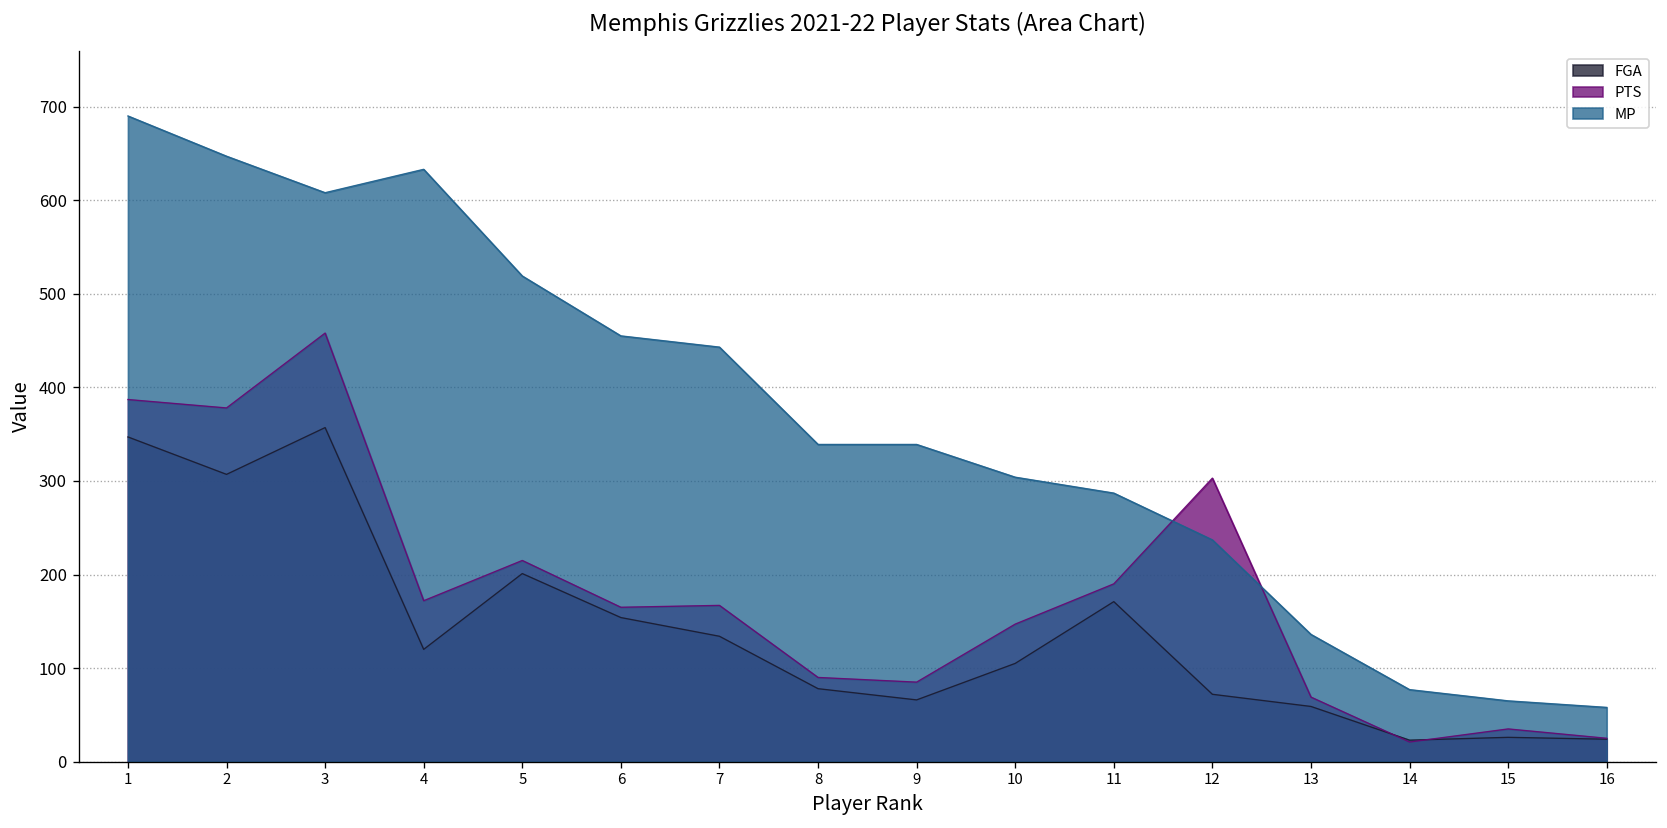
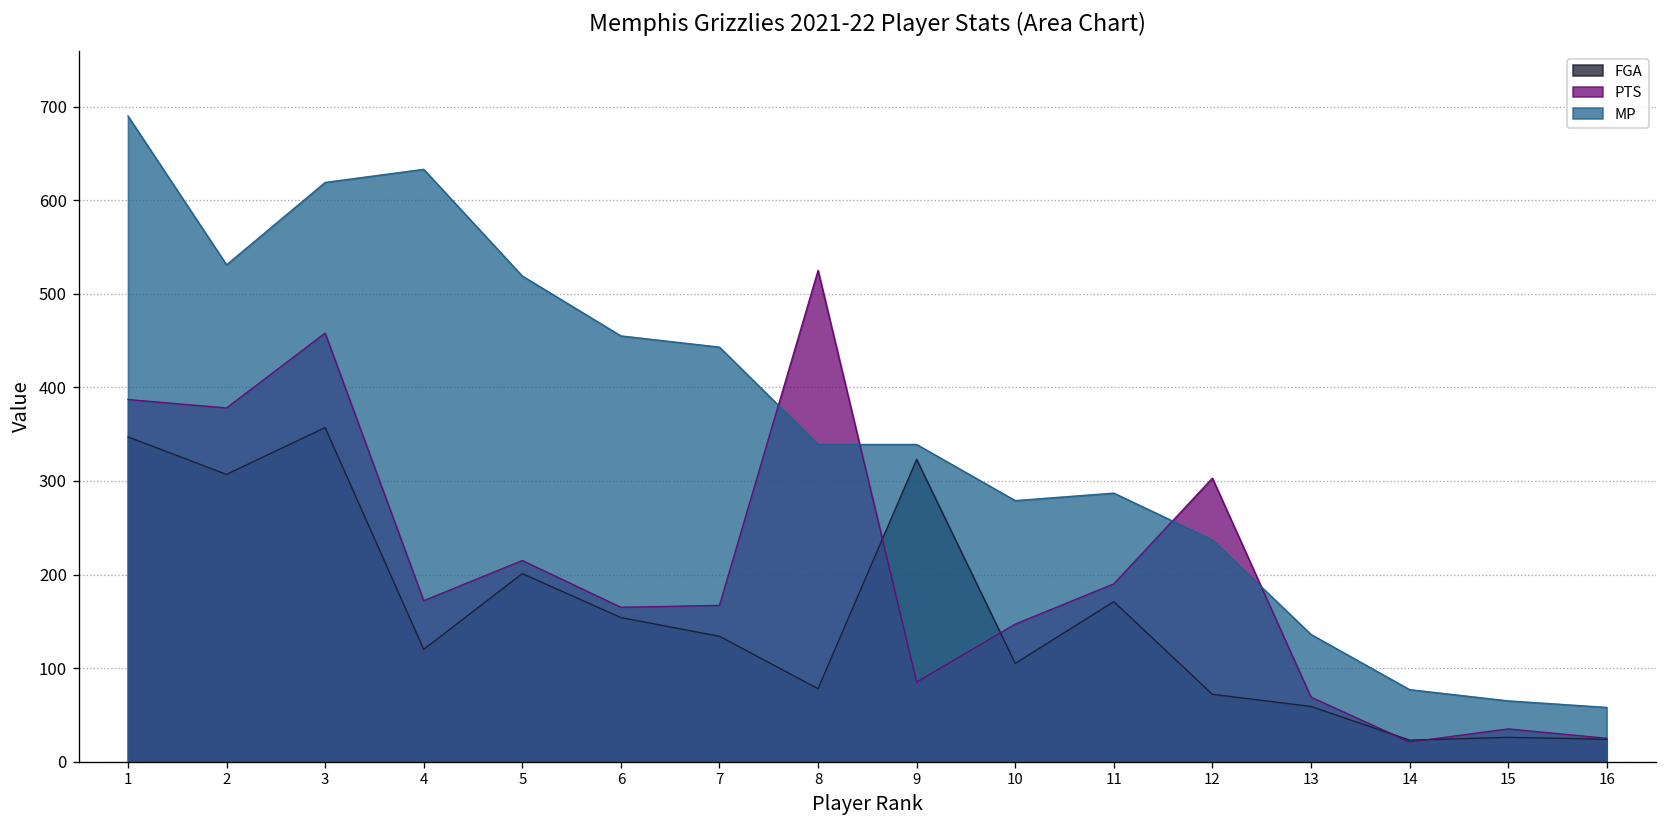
MP, 2: 650 -> 530
MP, 3: 610 -> 620
PTS, 8: 90 -> 530
FGA, 9: 70 -> 320
MP, 10: 300 -> 280
